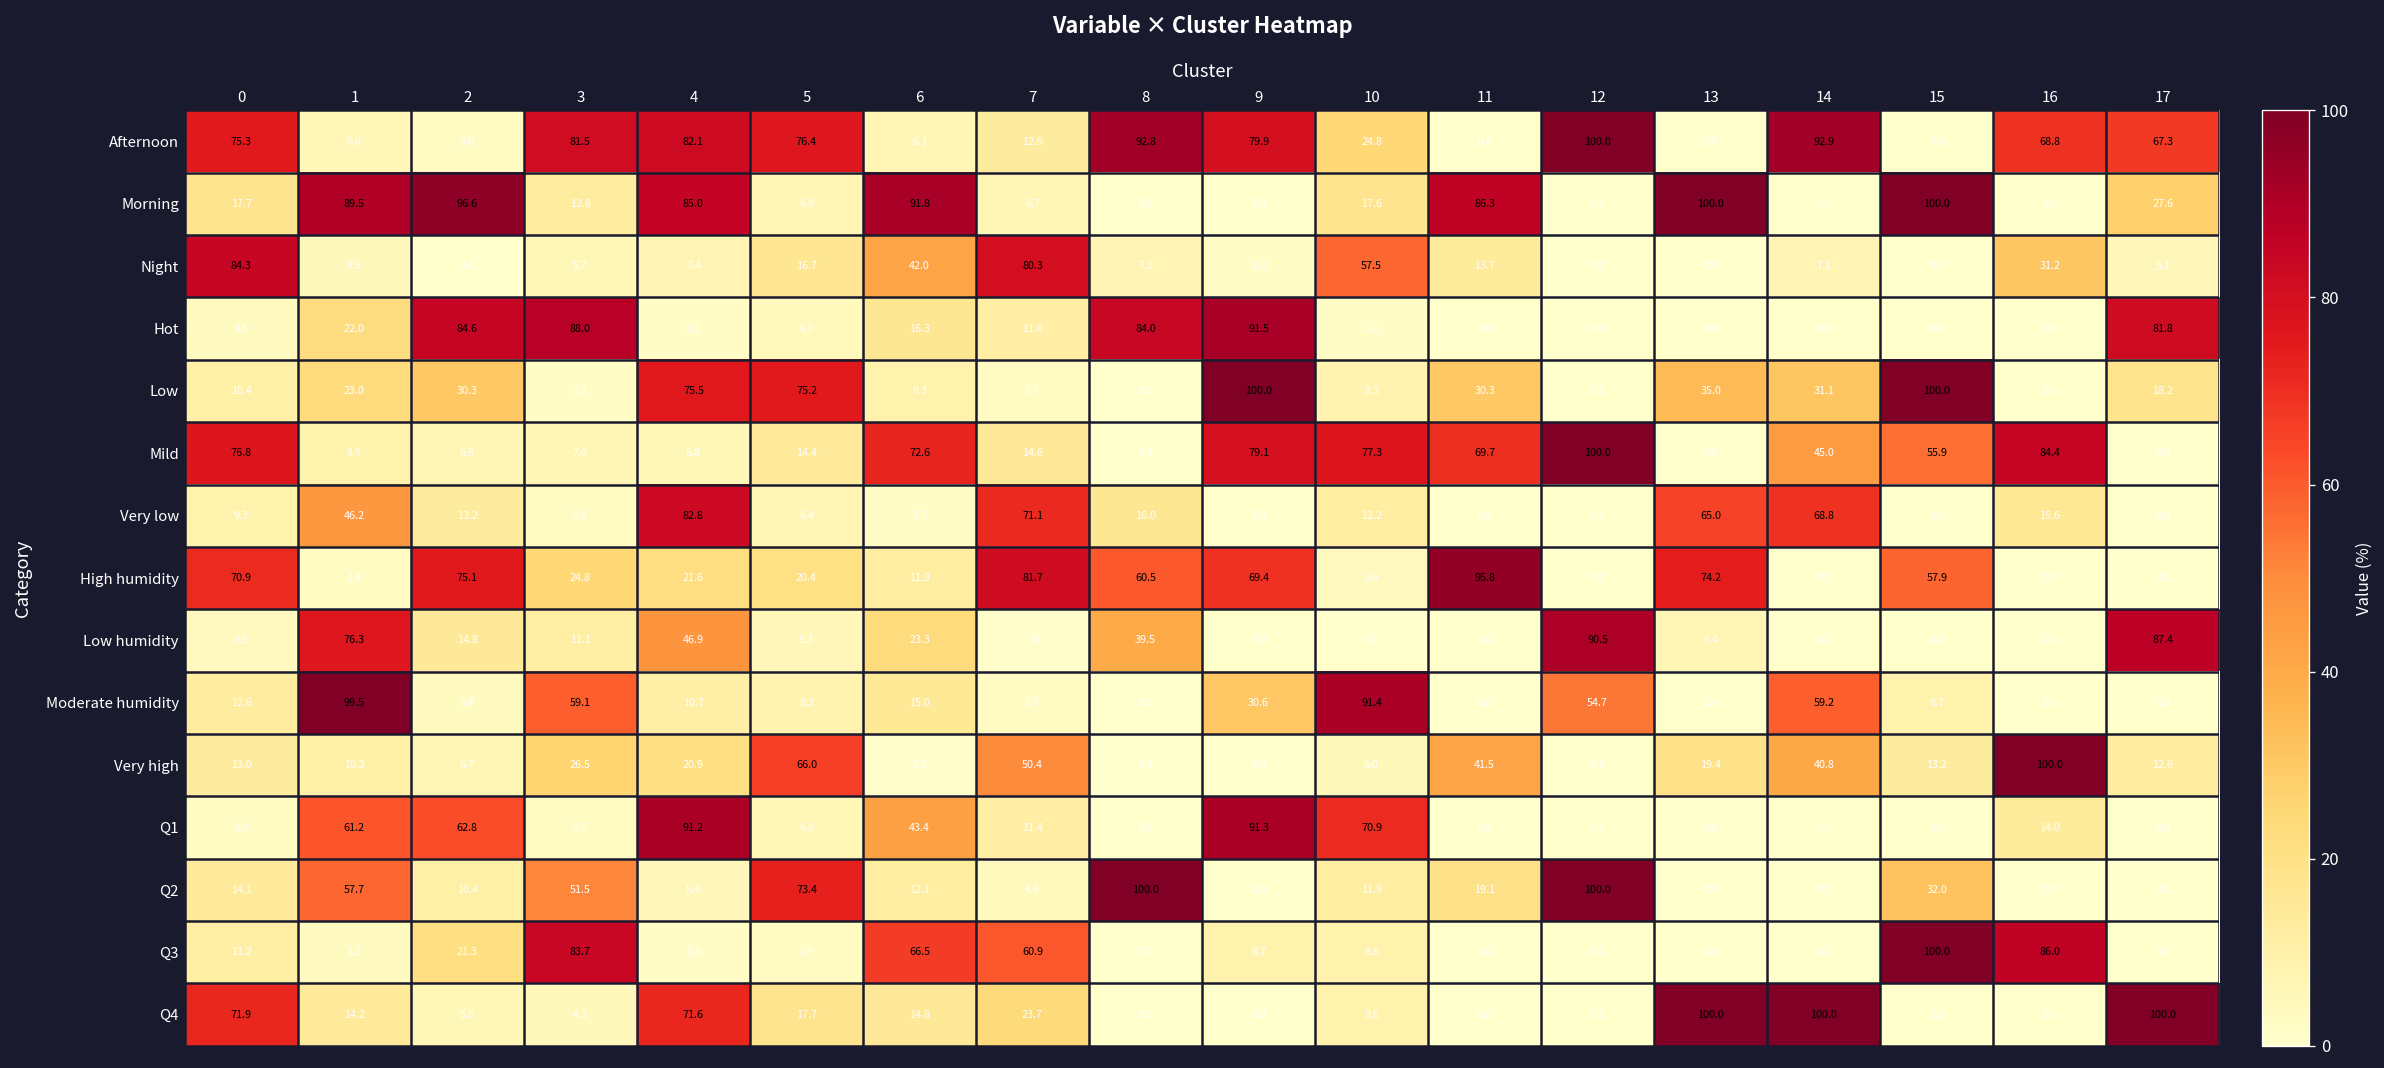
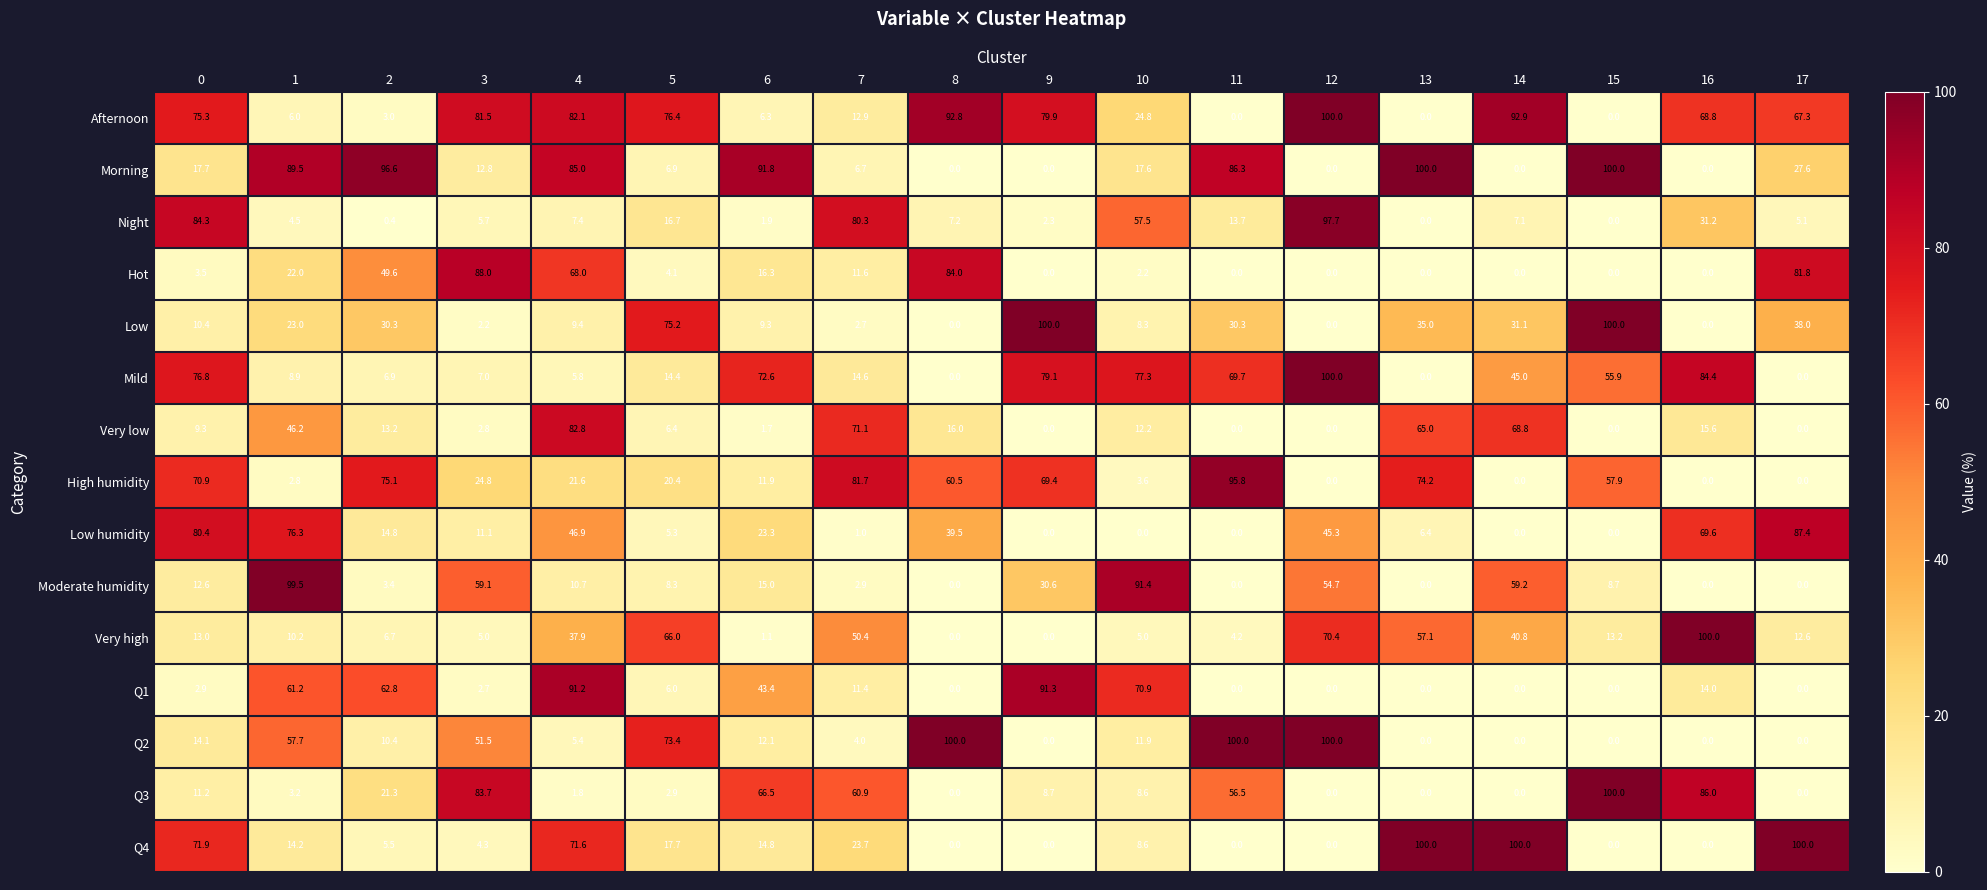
Night, 6: 42.0 -> 1.9
Night, 12: 0.0 -> 97.7
Hot, 2: 84.6 -> 49.6
Hot, 4: 2.1 -> 68.0
Hot, 9: 91.5 -> 0.0
Low, 4: 75.5 -> 9.4
Low, 17: 18.2 -> 38.0
Low humidity, 0: 3.5 -> 80.4
Low humidity, 12: 90.5 -> 45.3
Low humidity, 16: 0.0 -> 69.6
Very high, 3: 26.5 -> 5.0
Very high, 4: 20.9 -> 37.9
Very high, 11: 41.5 -> 4.2
Very high, 12: 0.0 -> 70.4
Very high, 13: 19.4 -> 57.1
Q2, 11: 19.1 -> 100.0
Q2, 15: 32.0 -> 0.0
Q3, 11: 0.0 -> 56.5
